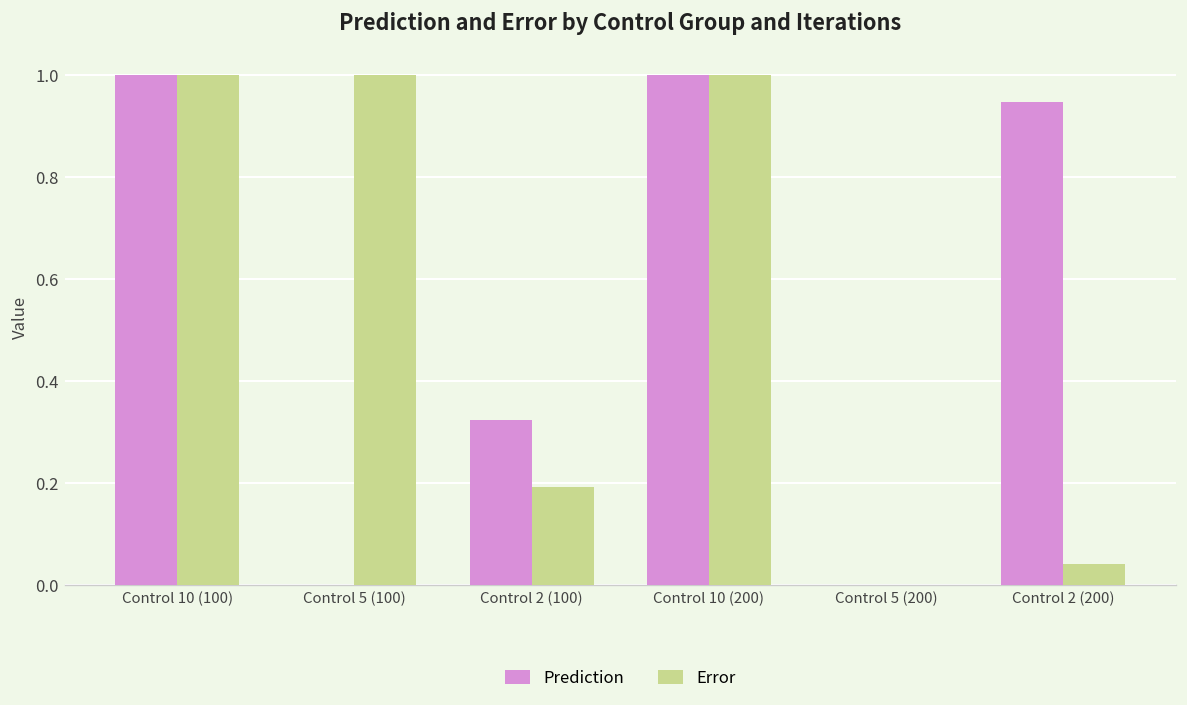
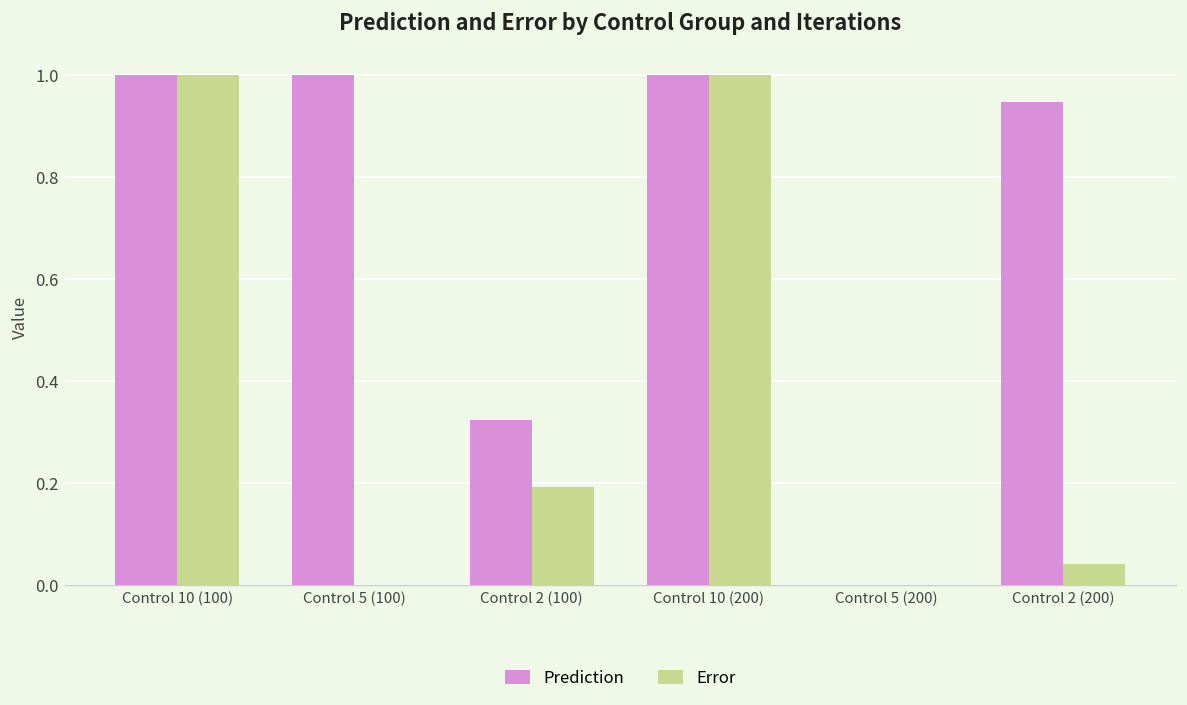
Prediction, Control 5 (100): 0 -> 1
Error, Control 5 (100): 1 -> 0
